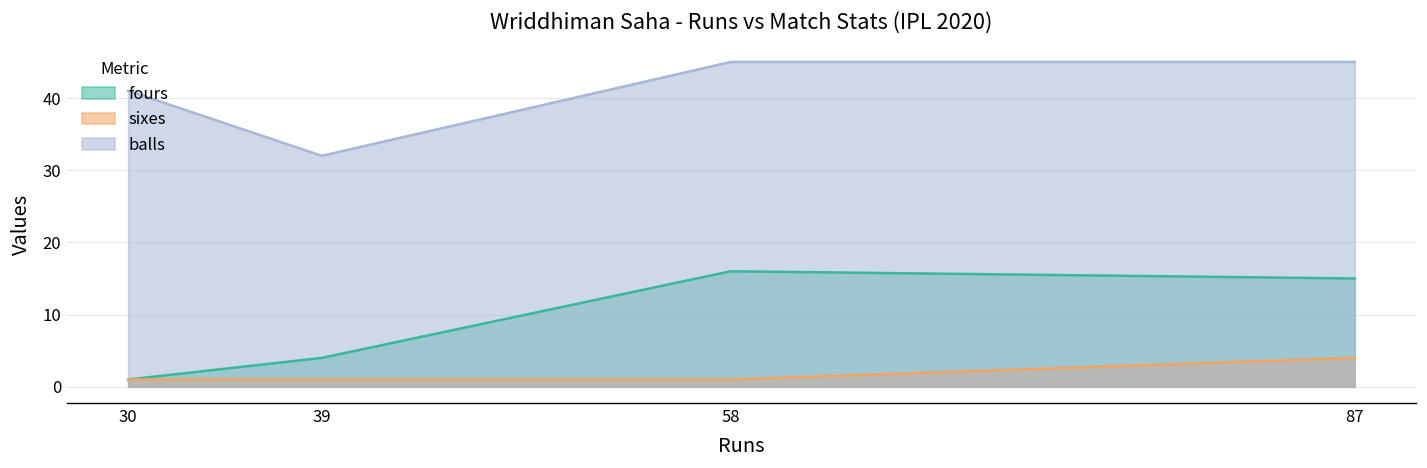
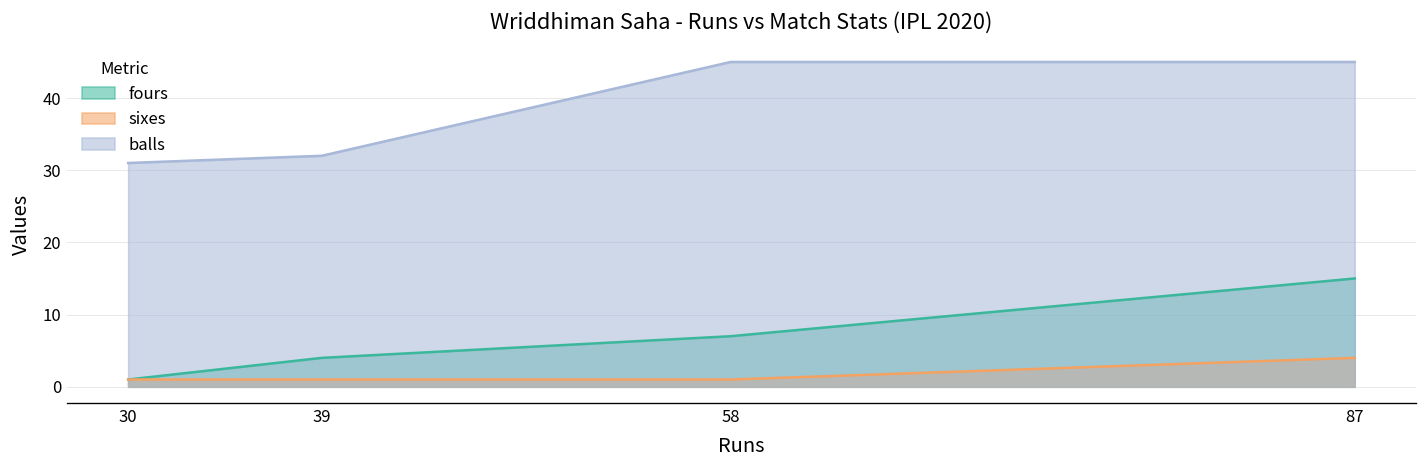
balls, 30: 41 -> 31
fours, 58: 16 -> 7
